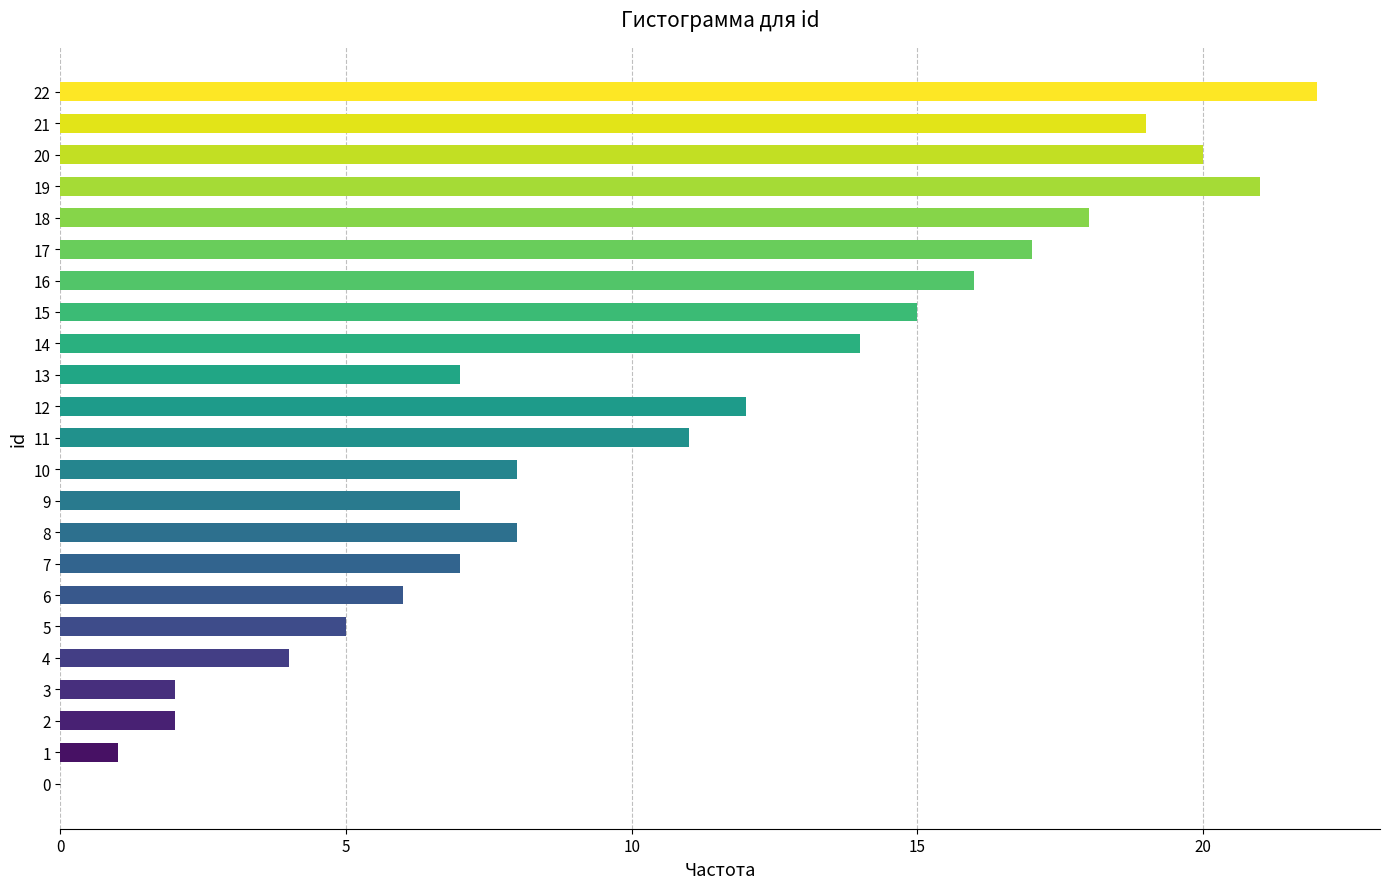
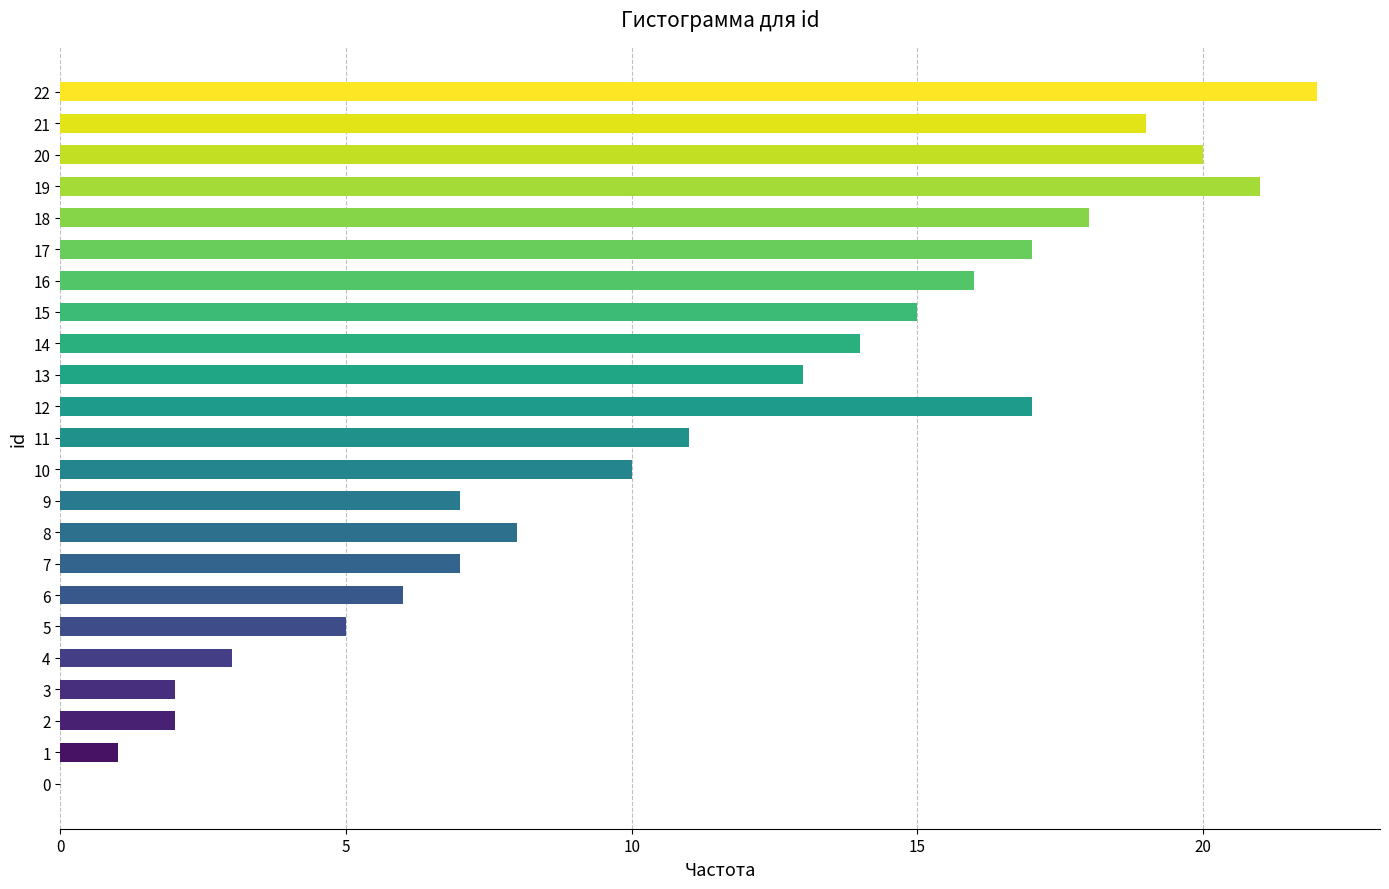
13: 7 -> 13
12: 12 -> 17
10: 8 -> 10
4: 4 -> 3
